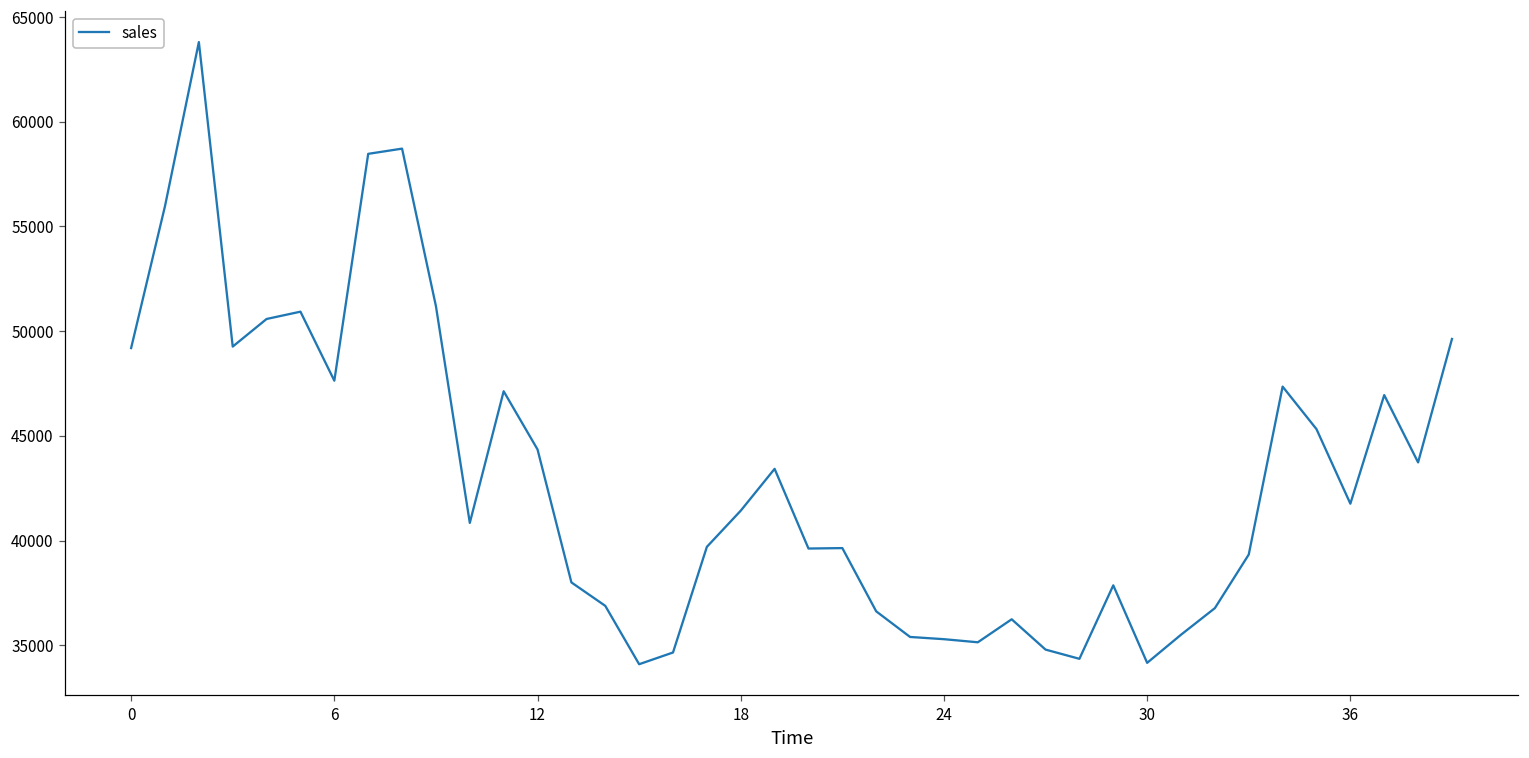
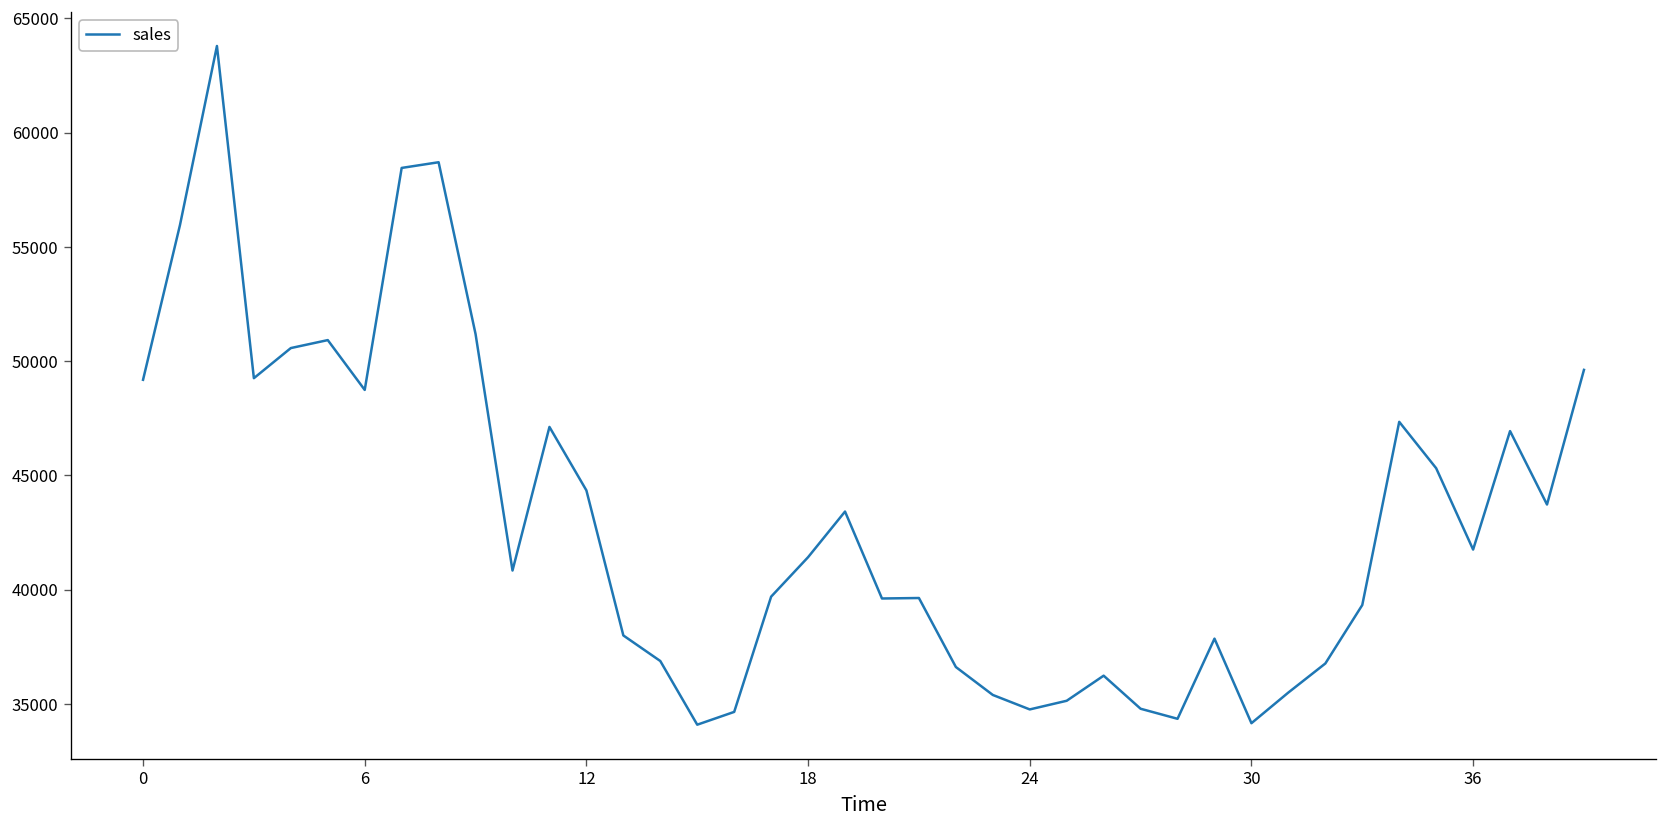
6: 47600 -> 48700
24: 35300 -> 34800
